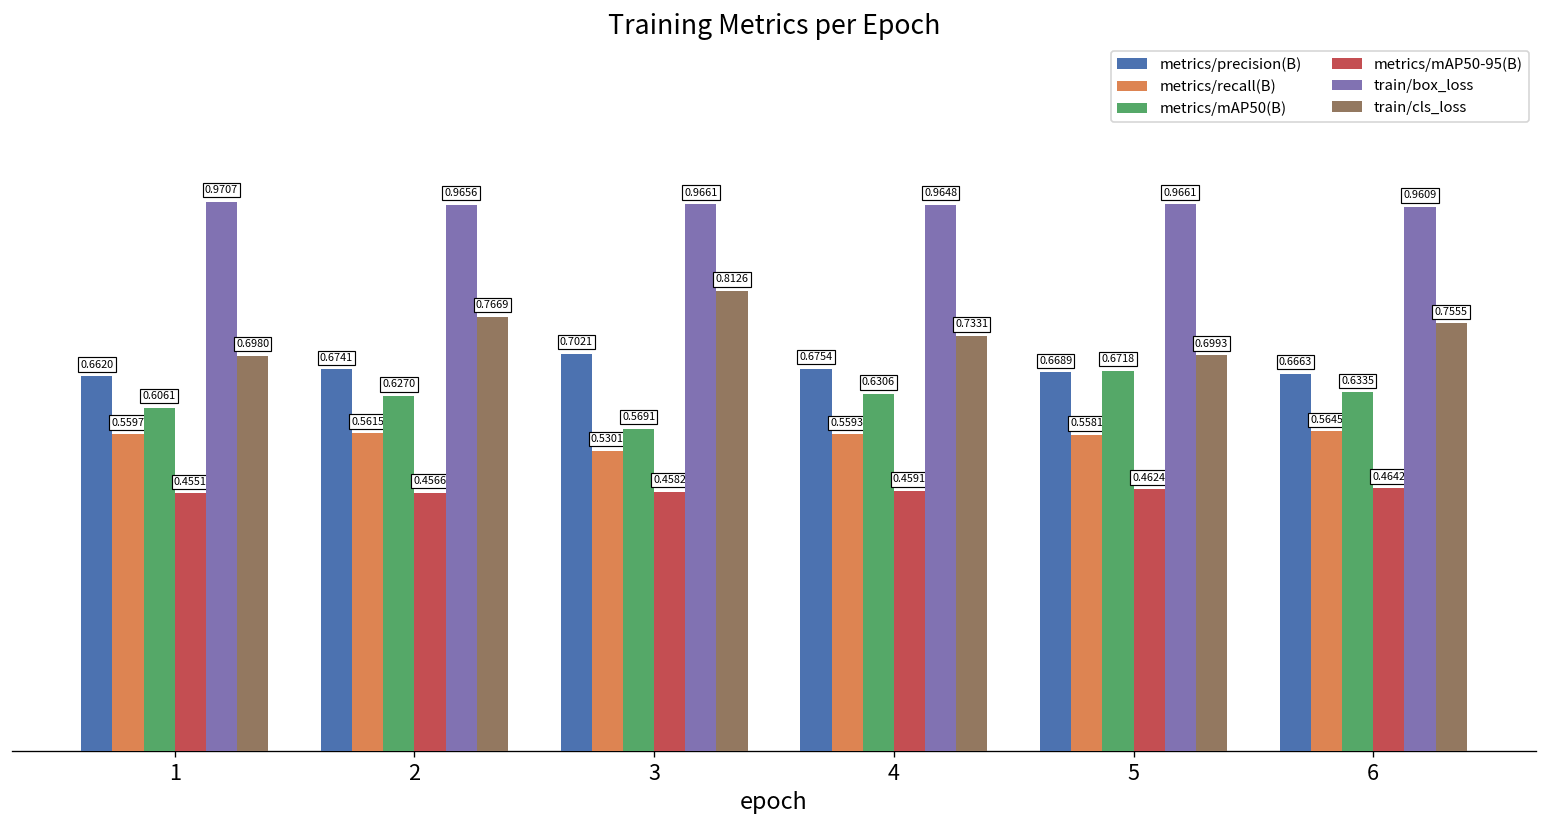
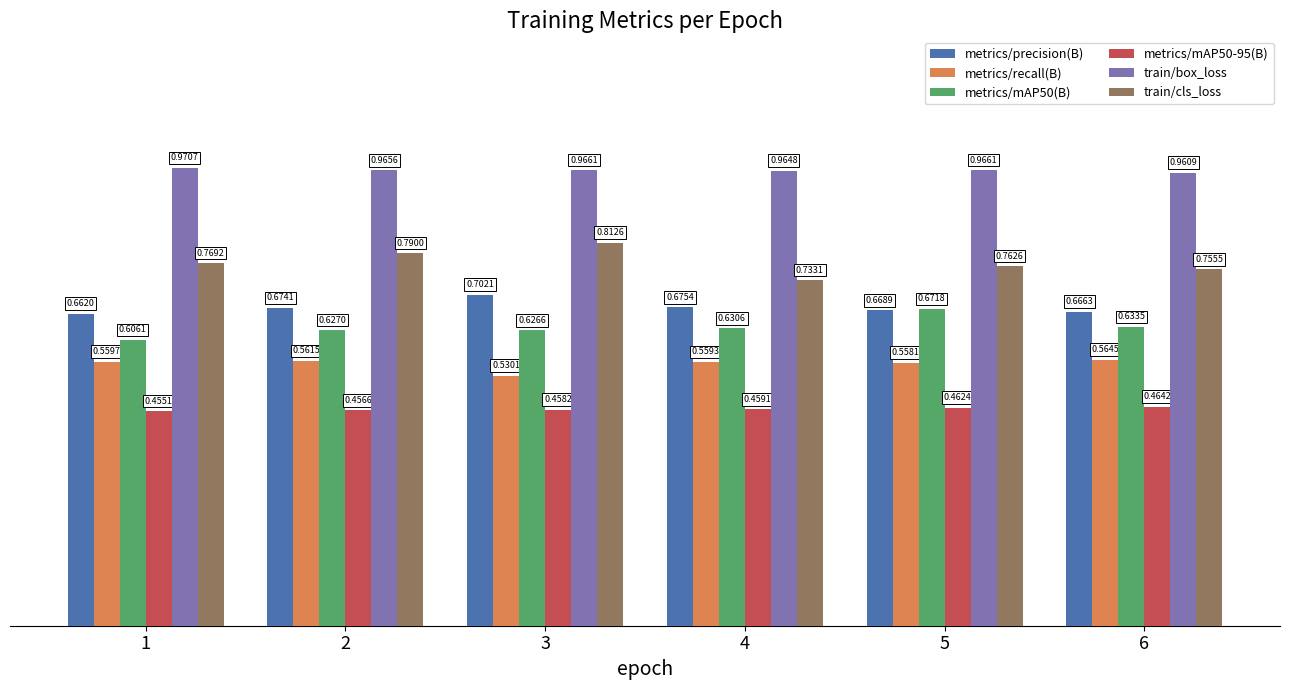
train/cls_loss, 1: 0.6980 -> 0.7692
train/cls_loss, 2: 0.7669 -> 0.7900
metrics/mAP50(B), 3: 0.5691 -> 0.6266
train/cls_loss, 5: 0.6993 -> 0.7626
